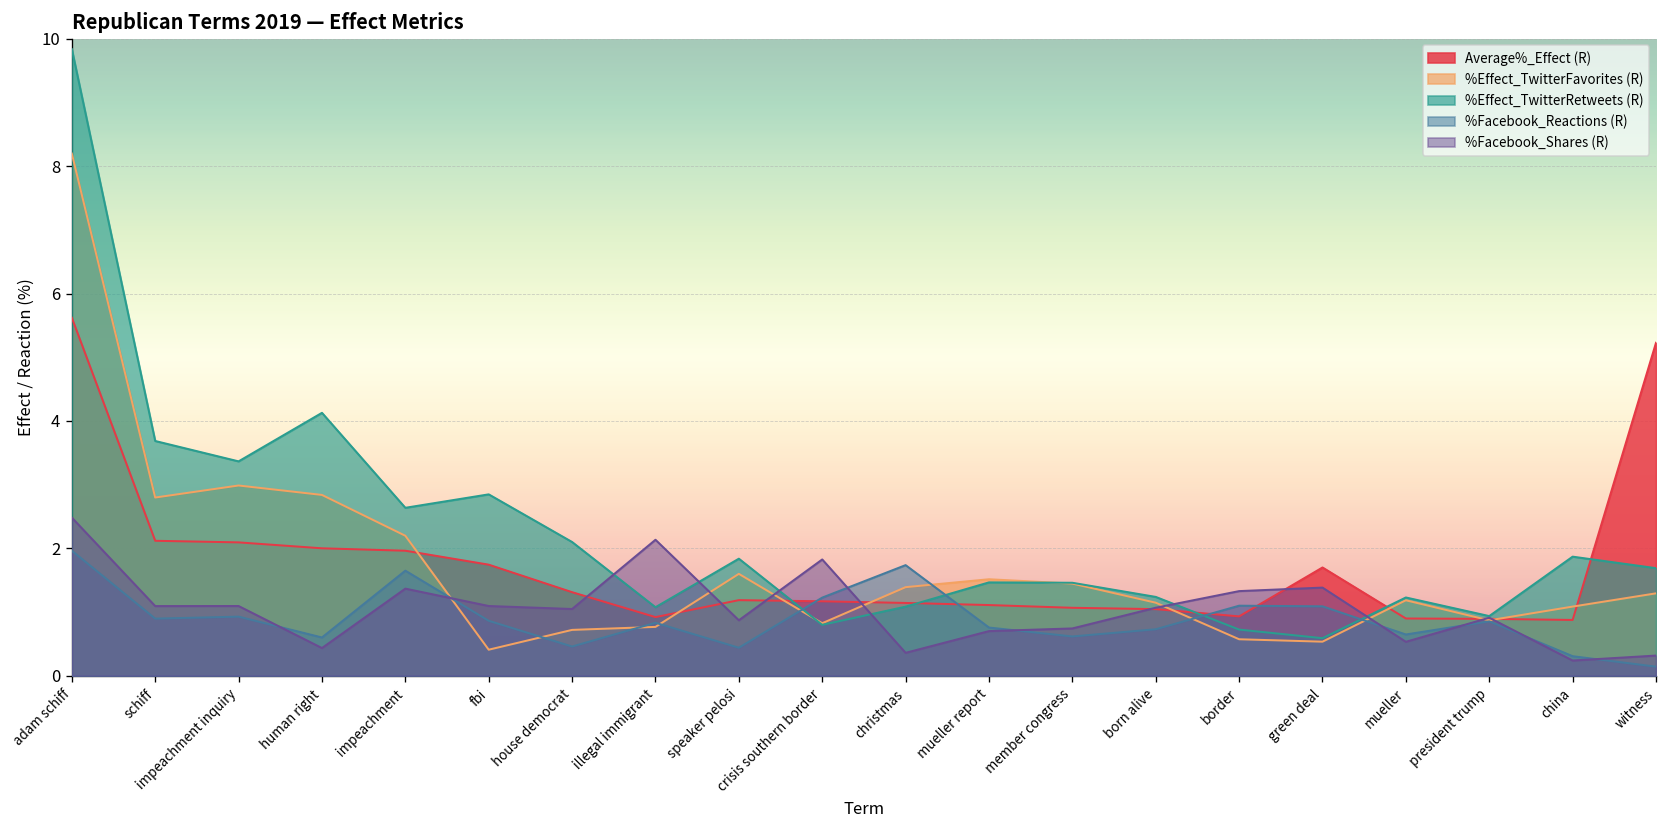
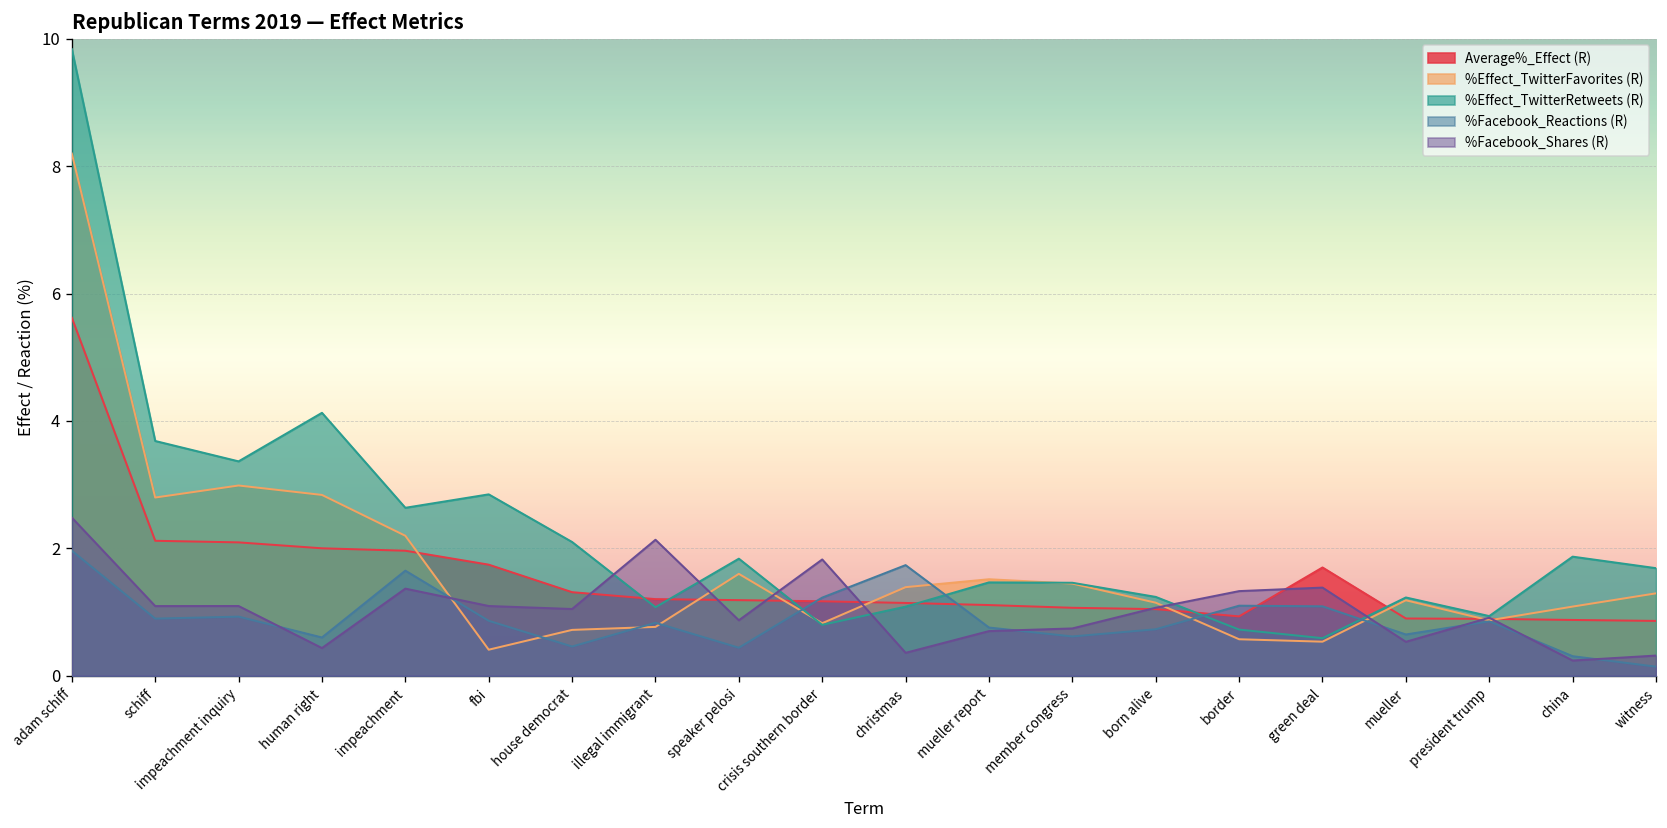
Average%_Effect (R), illegal immigrant: 0.9 -> 1.2
Average%_Effect (R), witness: 5.2 -> 0.9
